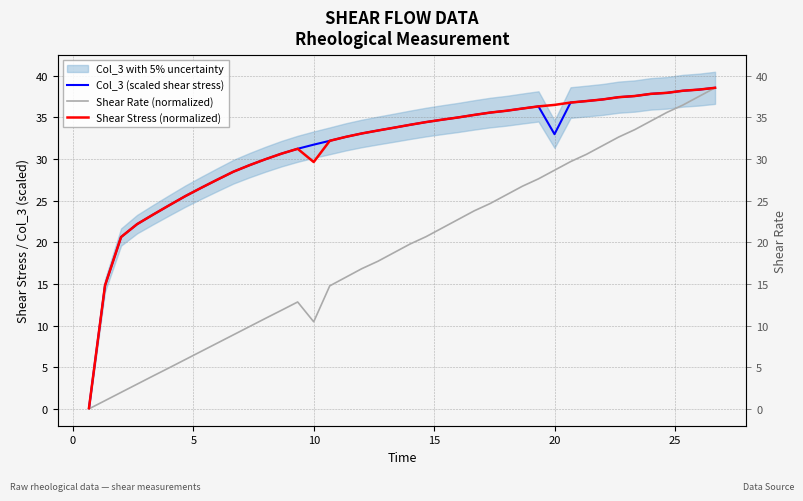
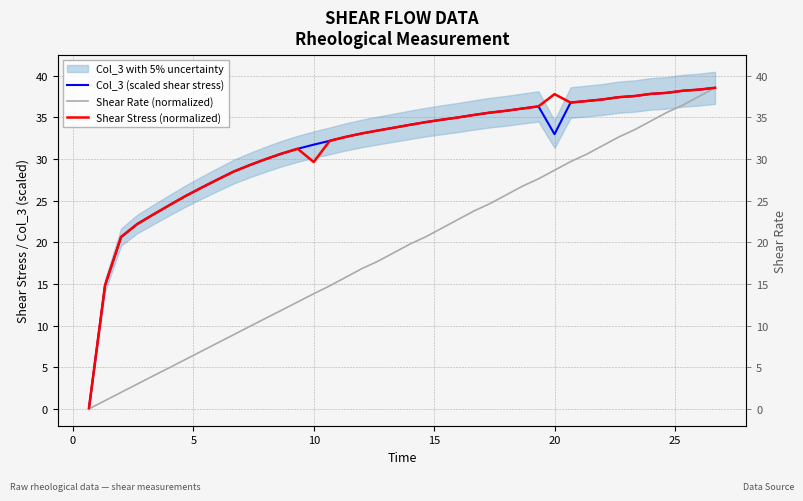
Shear Rate (normalized), 10: 10 -> 14
Shear Stress (normalized), 20: 36 -> 38
